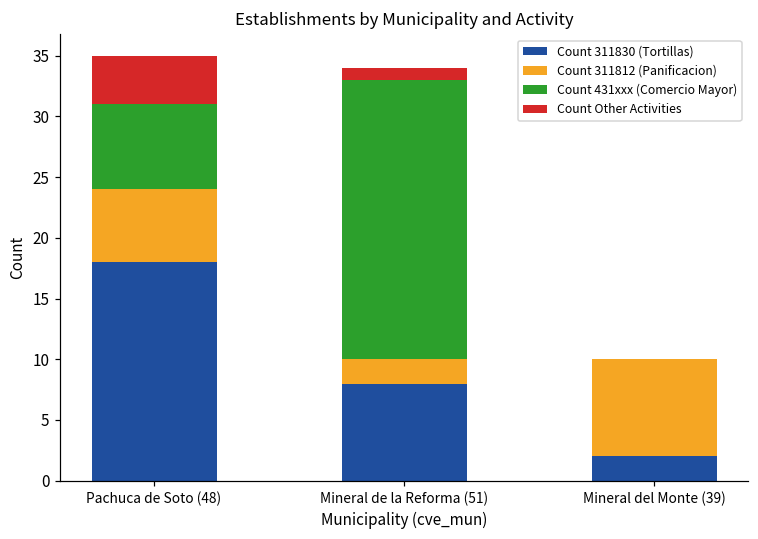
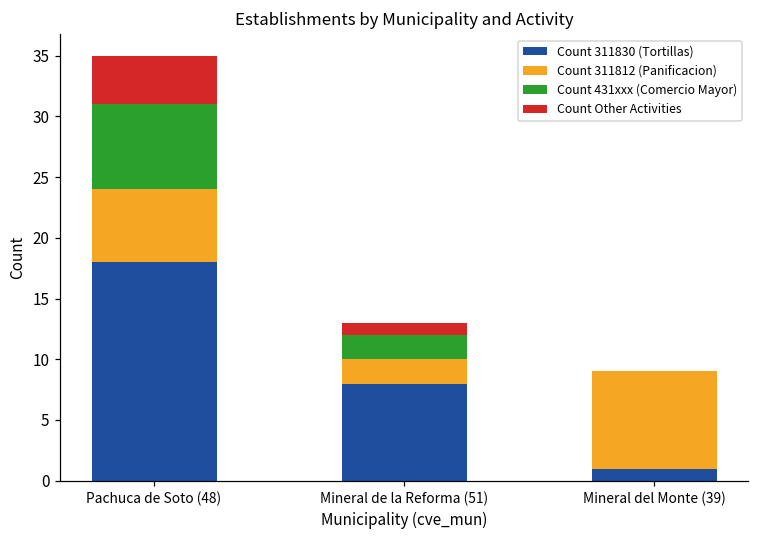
Count 431xxx (Comercio Mayor), Mineral de la Reforma (51): 23 -> 2
Count 311830 (Tortillas), Mineral del Monte (39): 2 -> 1
